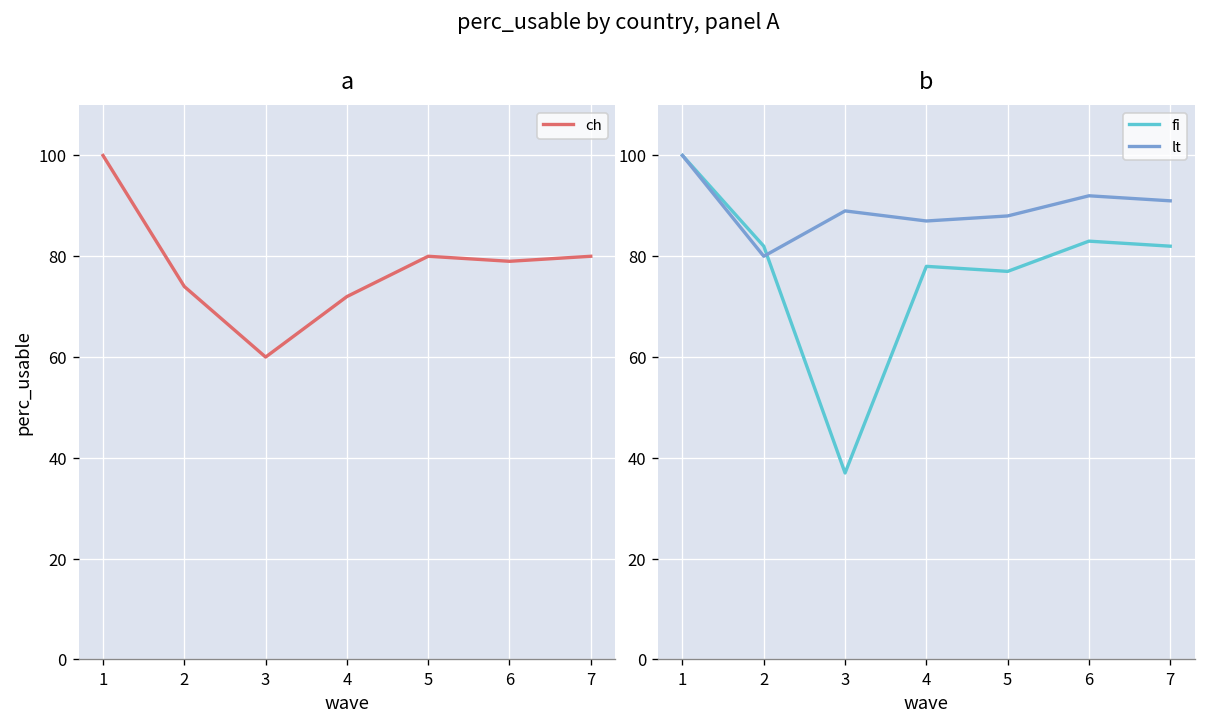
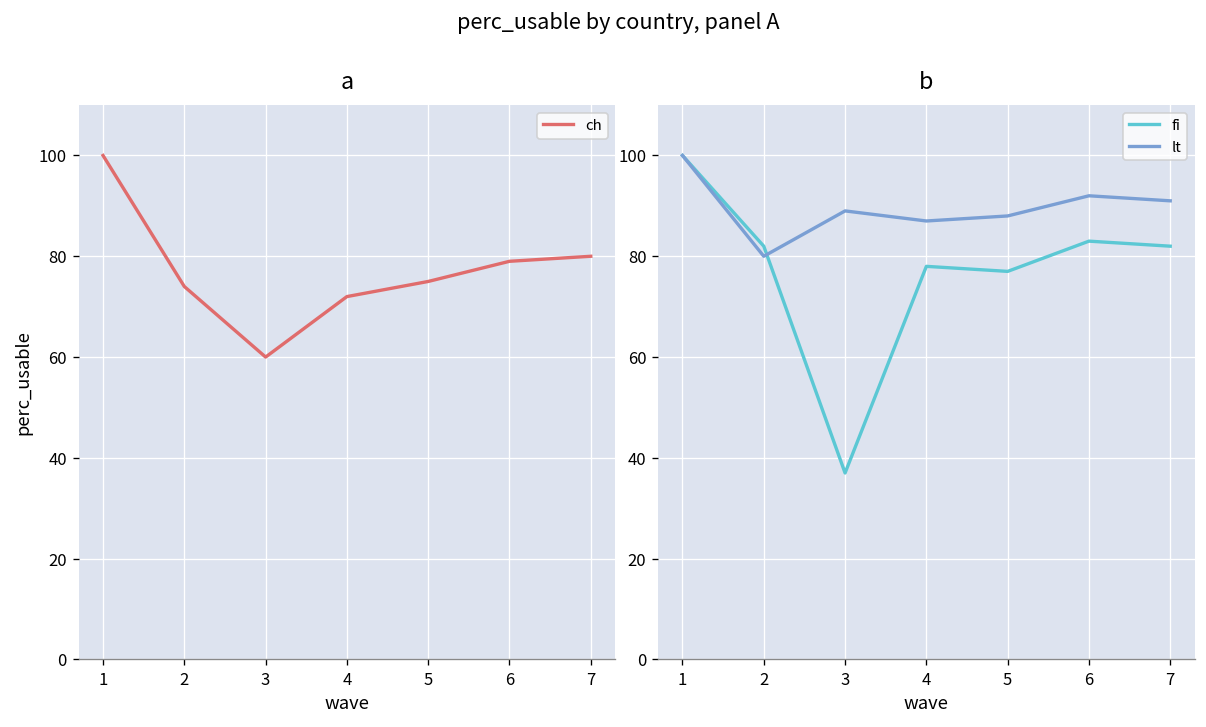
a, 5: 80 -> 75
